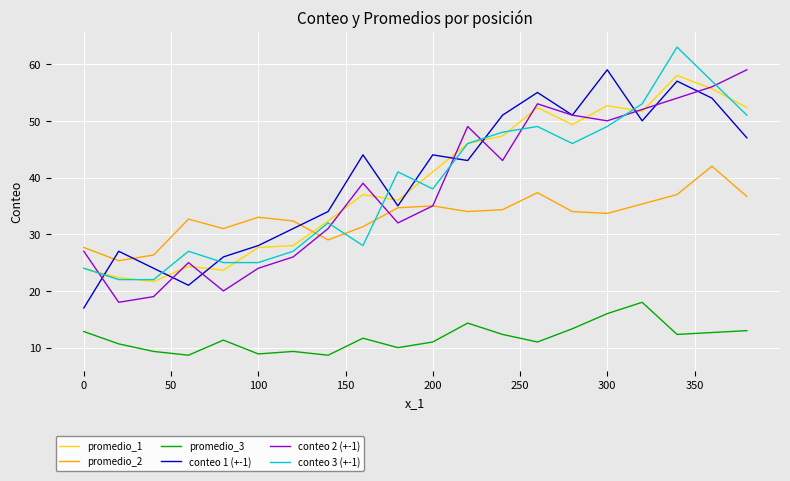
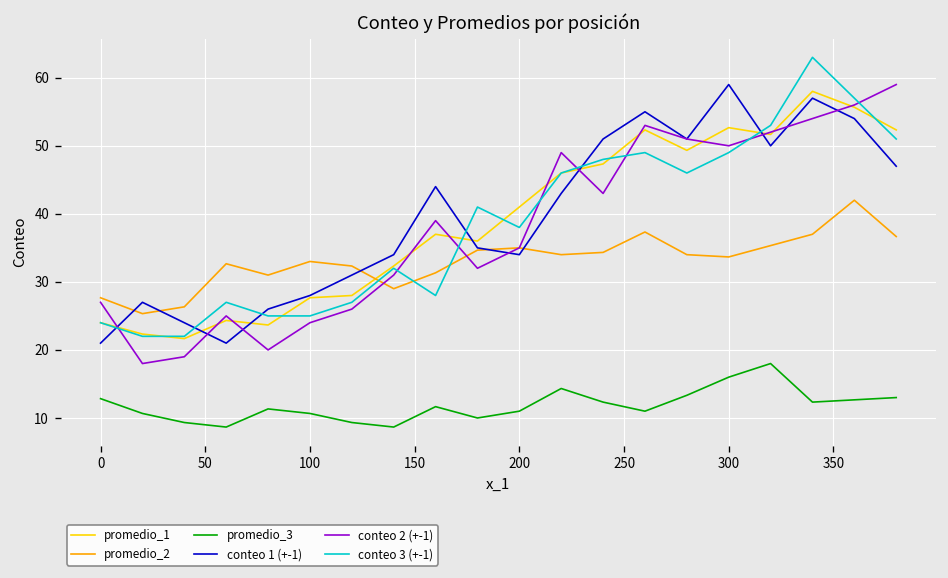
conteo 1 (+-1), 0: 17 -> 21
promedio_3, 100: 9 -> 11
conteo 1 (+-1), 200: 44 -> 34
